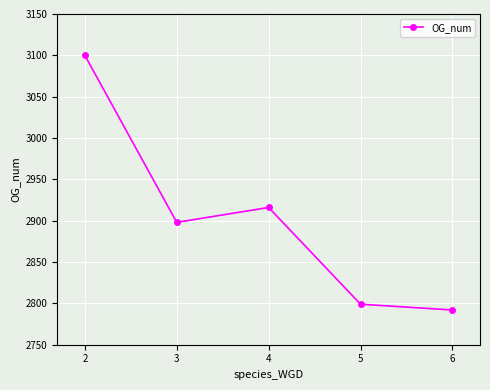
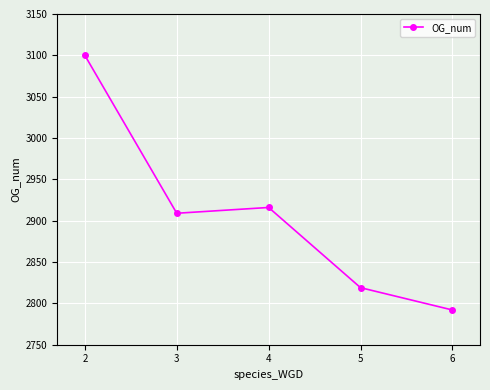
3: 2900 -> 2910
5: 2800 -> 2820
